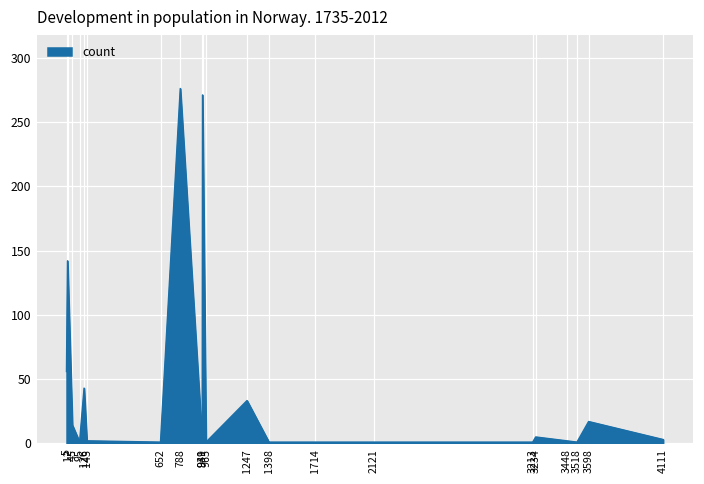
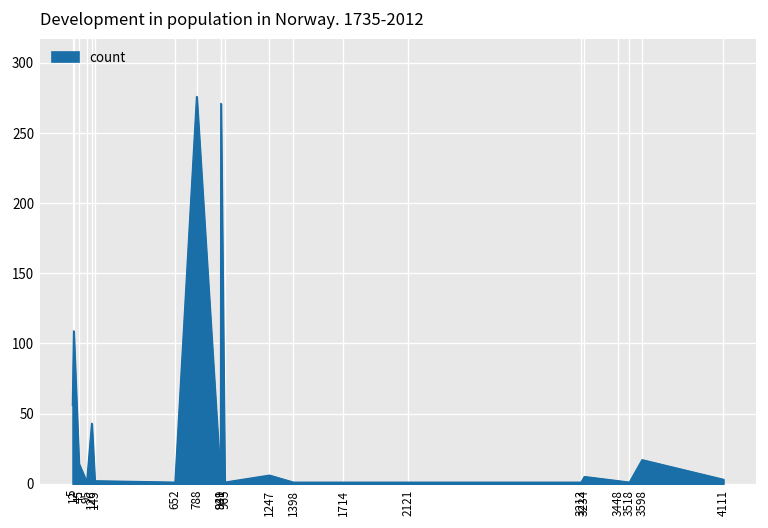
12: 142 -> 109
1247: 33 -> 6
